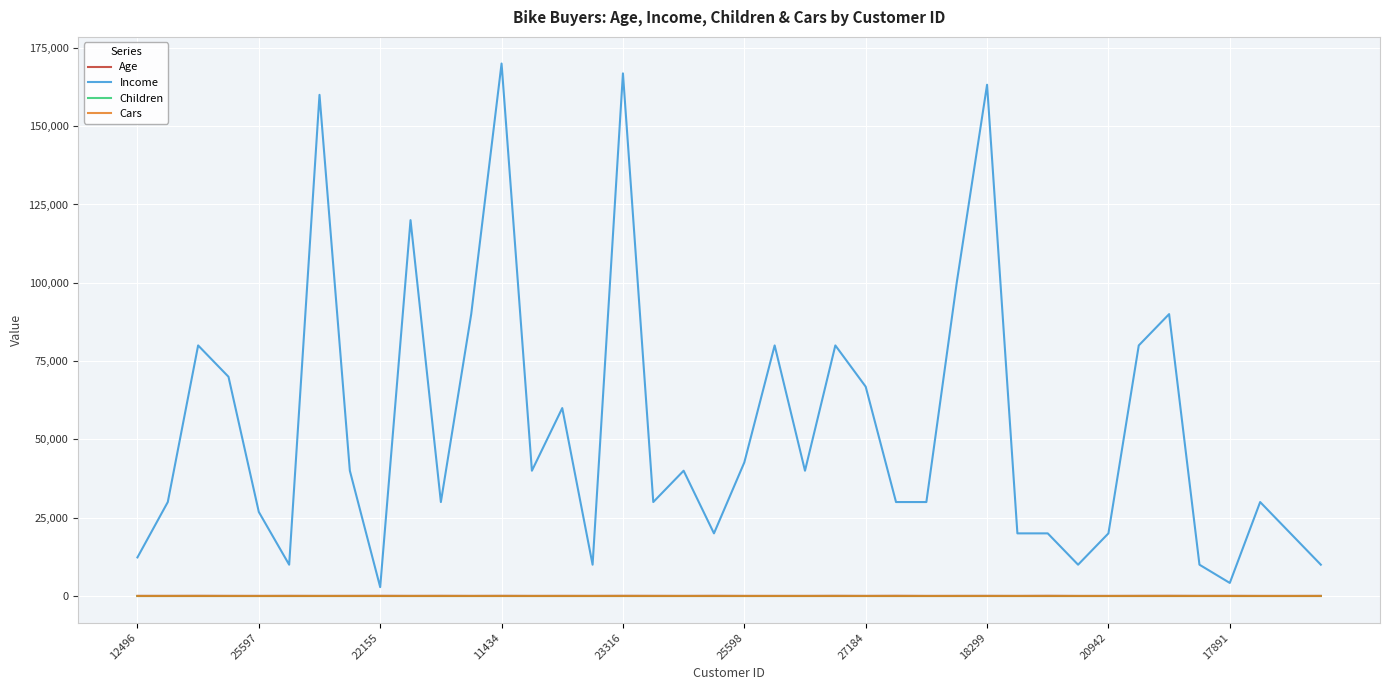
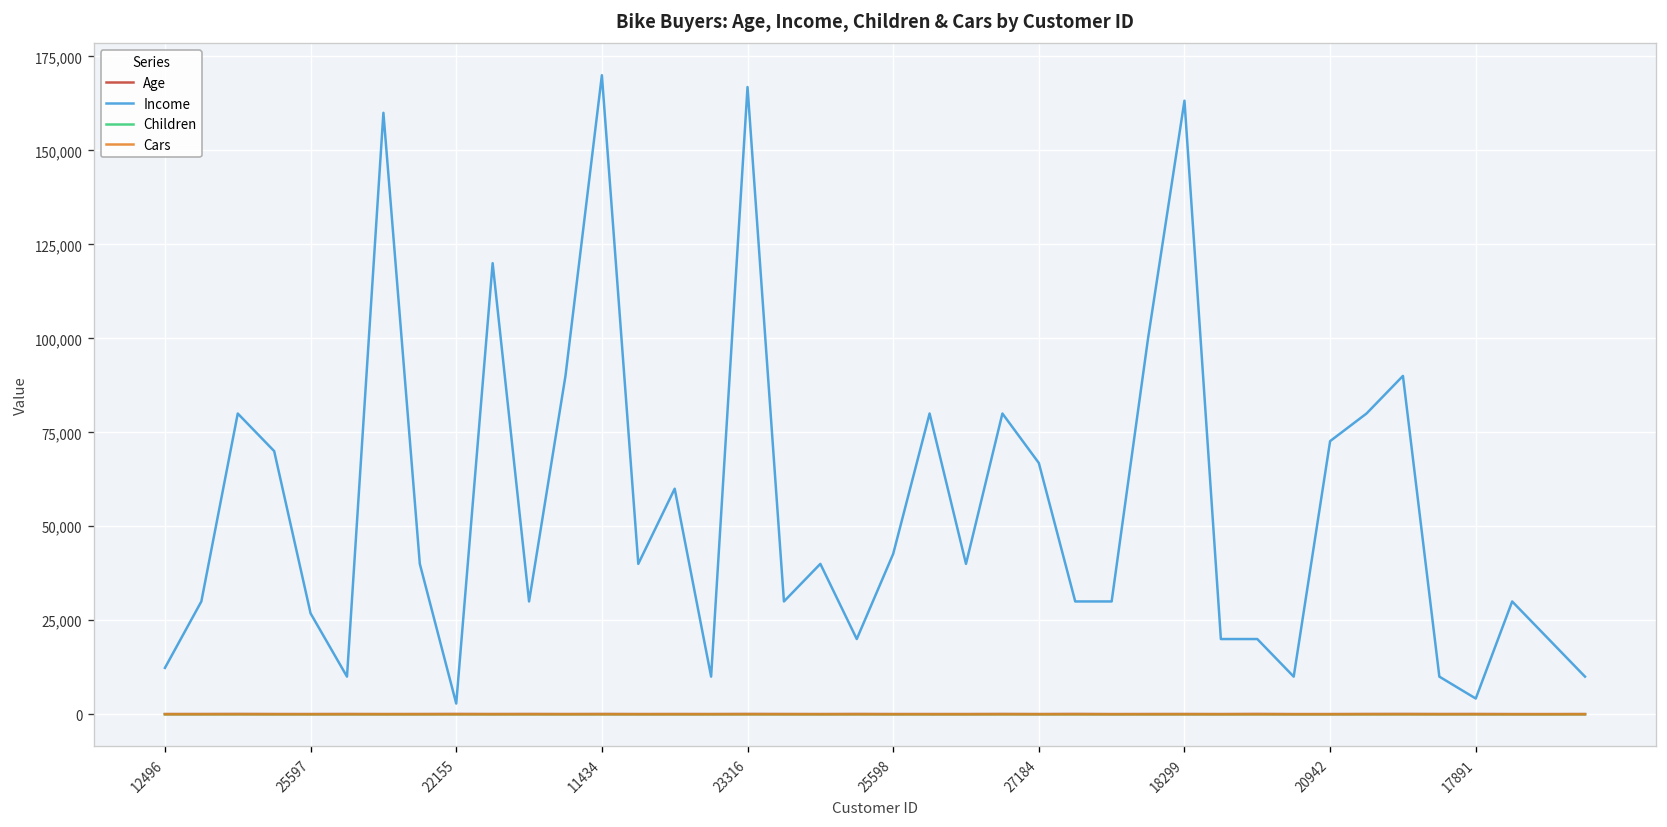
Income, 20942: 20,000 -> 73,000
